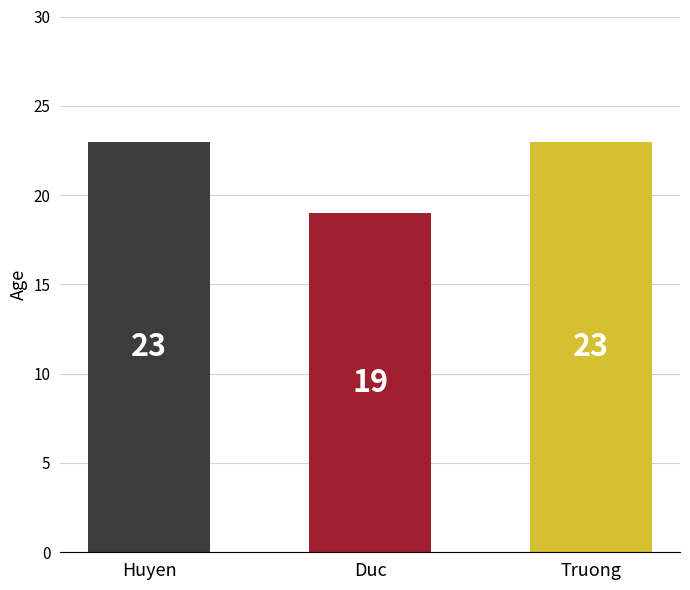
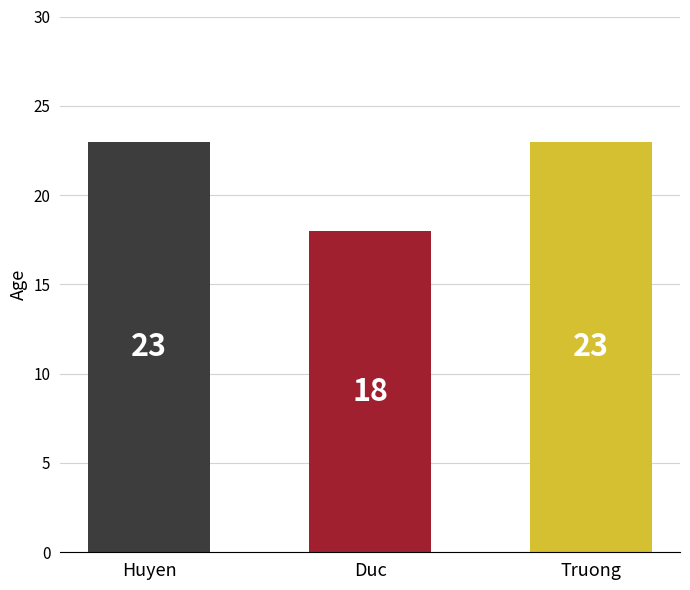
Duc: 19 -> 18
